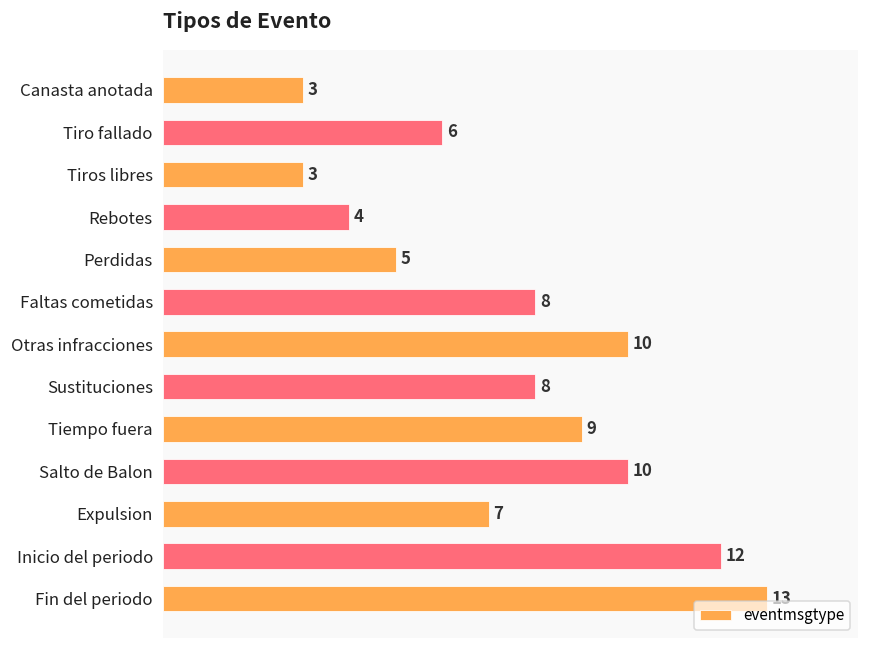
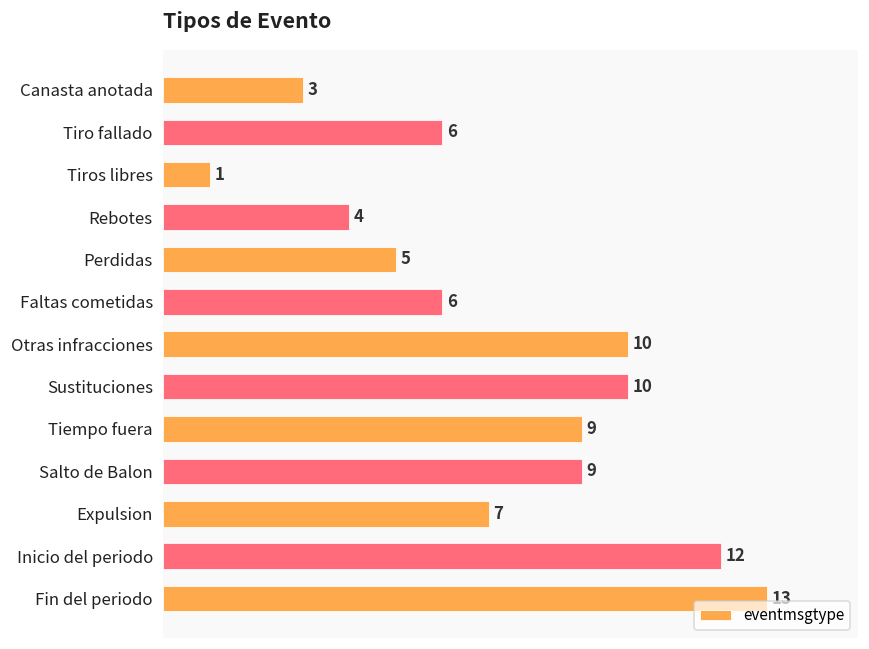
Tiros libres: 3 -> 1
Faltas cometidas: 8 -> 6
Sustituciones: 8 -> 10
Salto de Balon: 10 -> 9
